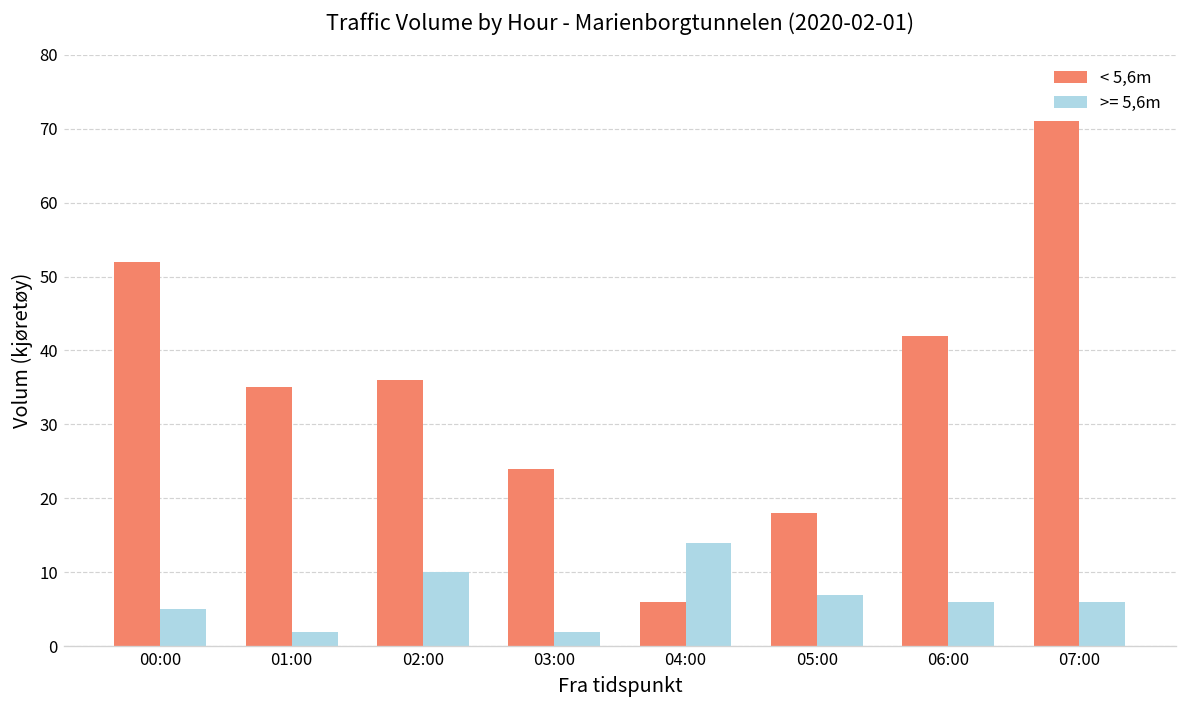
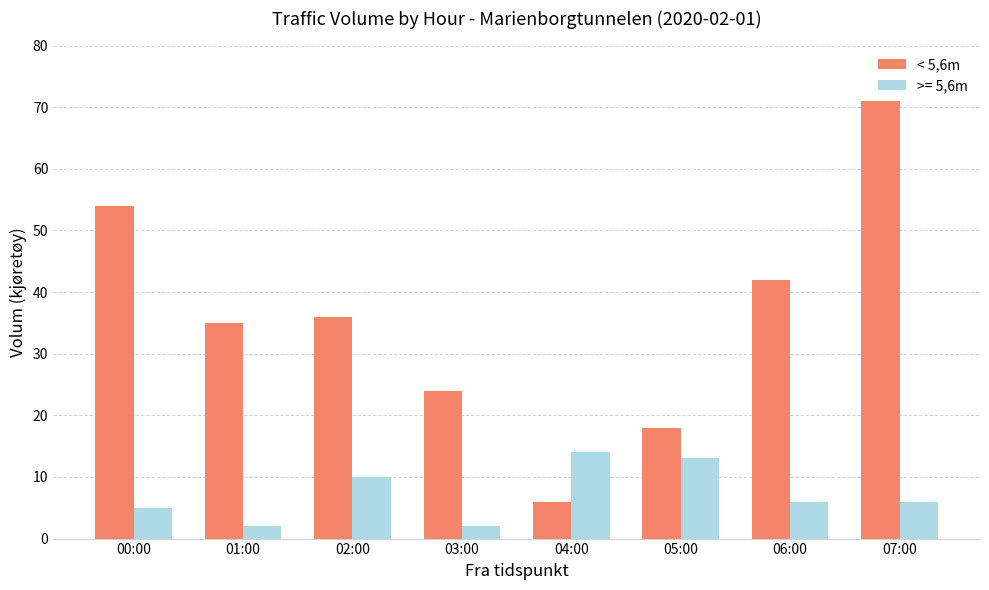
< 5,6m, 00:00: 52 -> 54
>= 5,6m, 05:00: 7 -> 13
